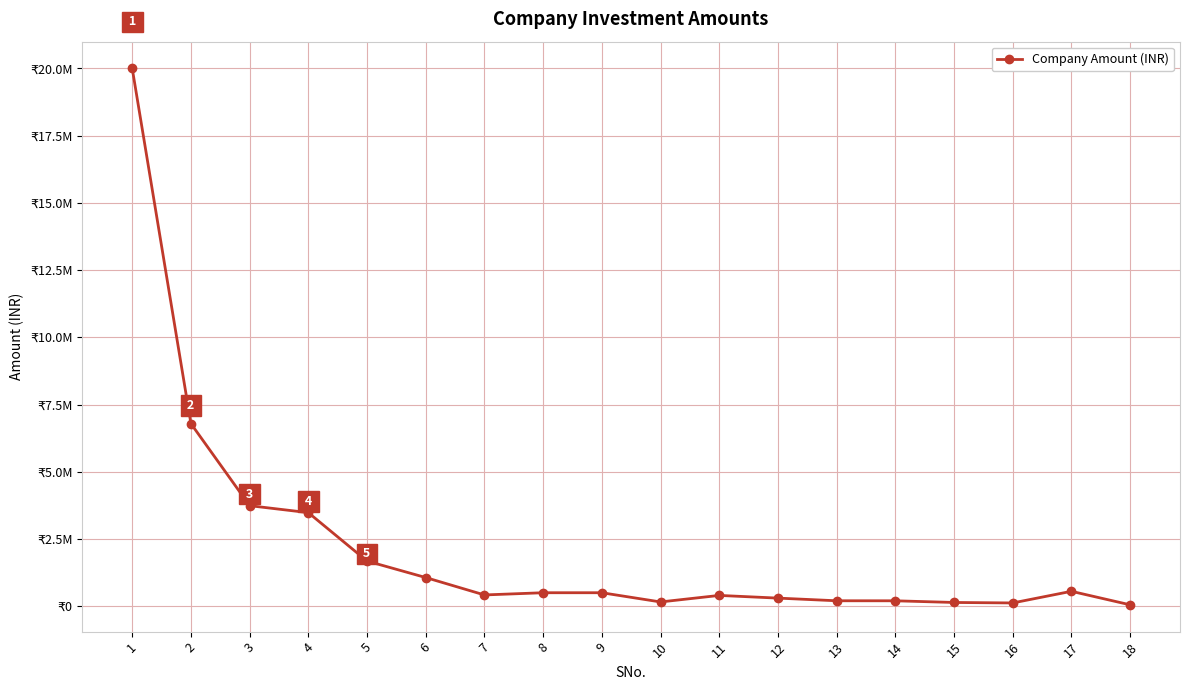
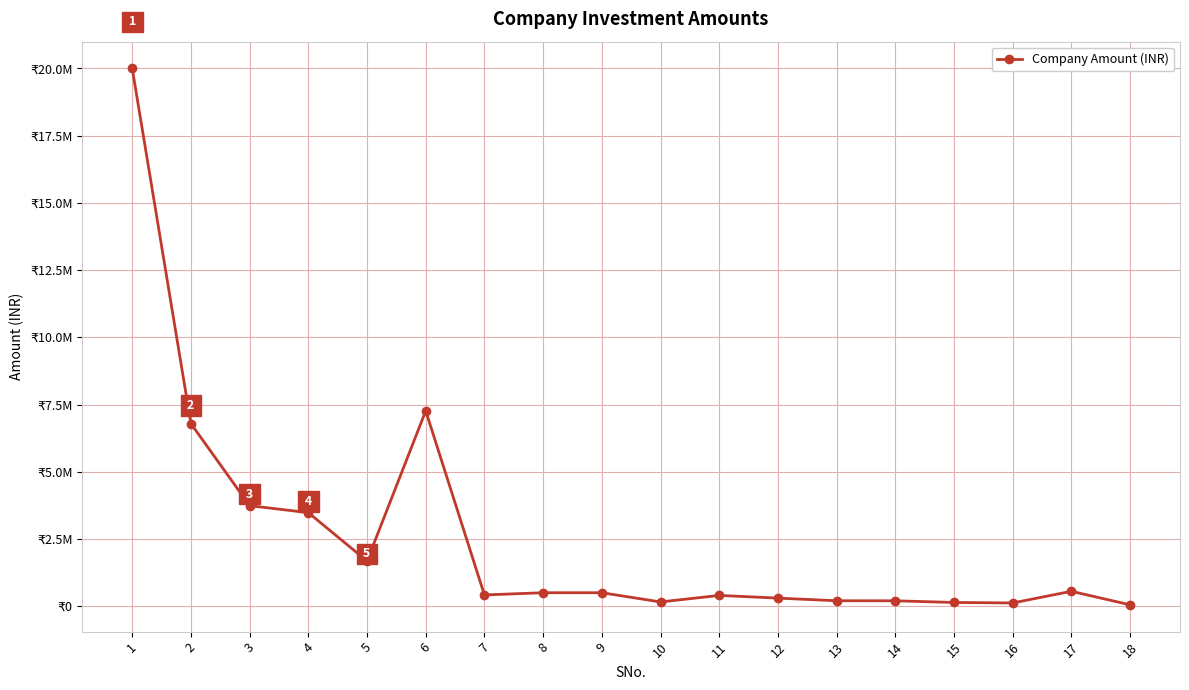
6: ₹1100000 -> ₹7300000
